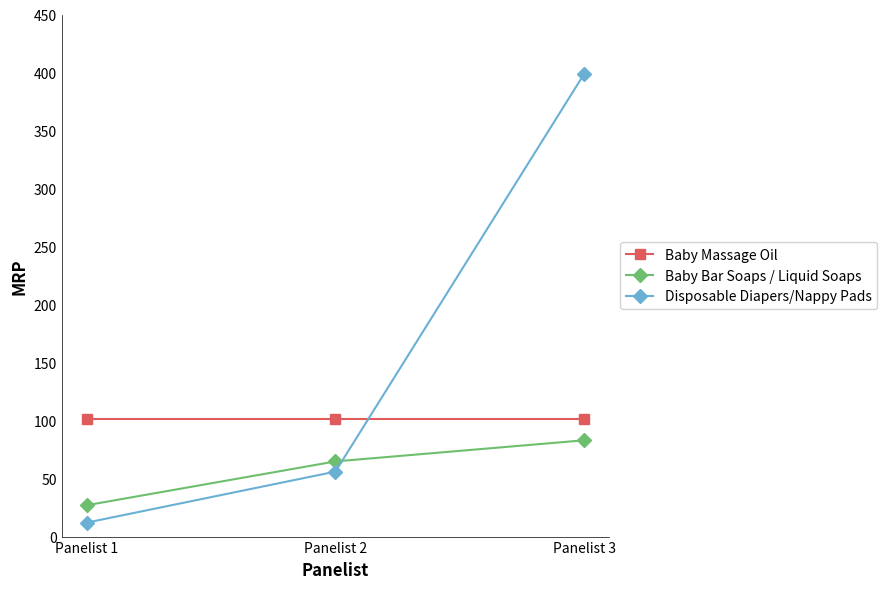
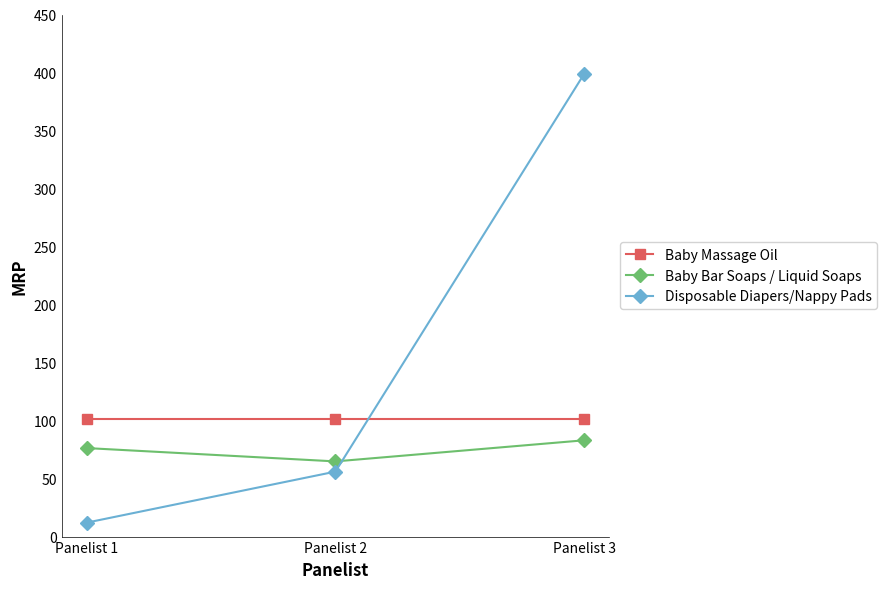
Baby Bar Soaps / Liquid Soaps, Panelist 1: 27 -> 76
